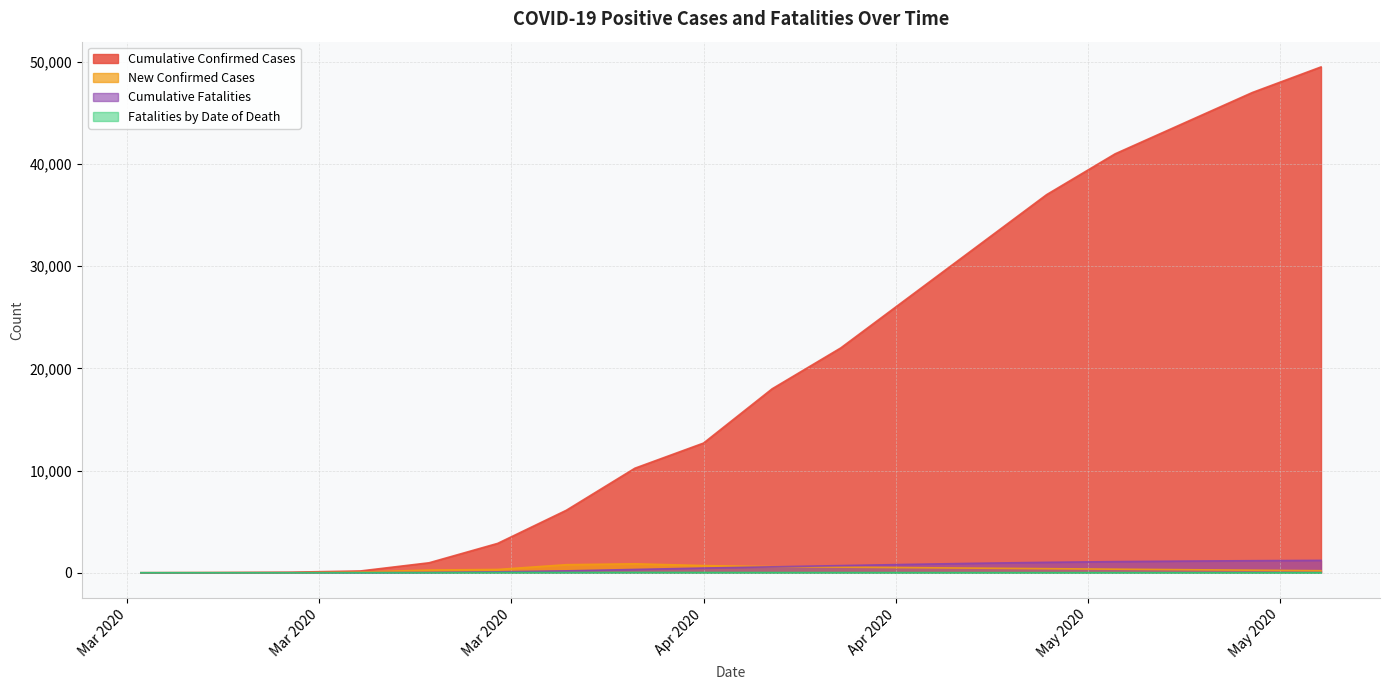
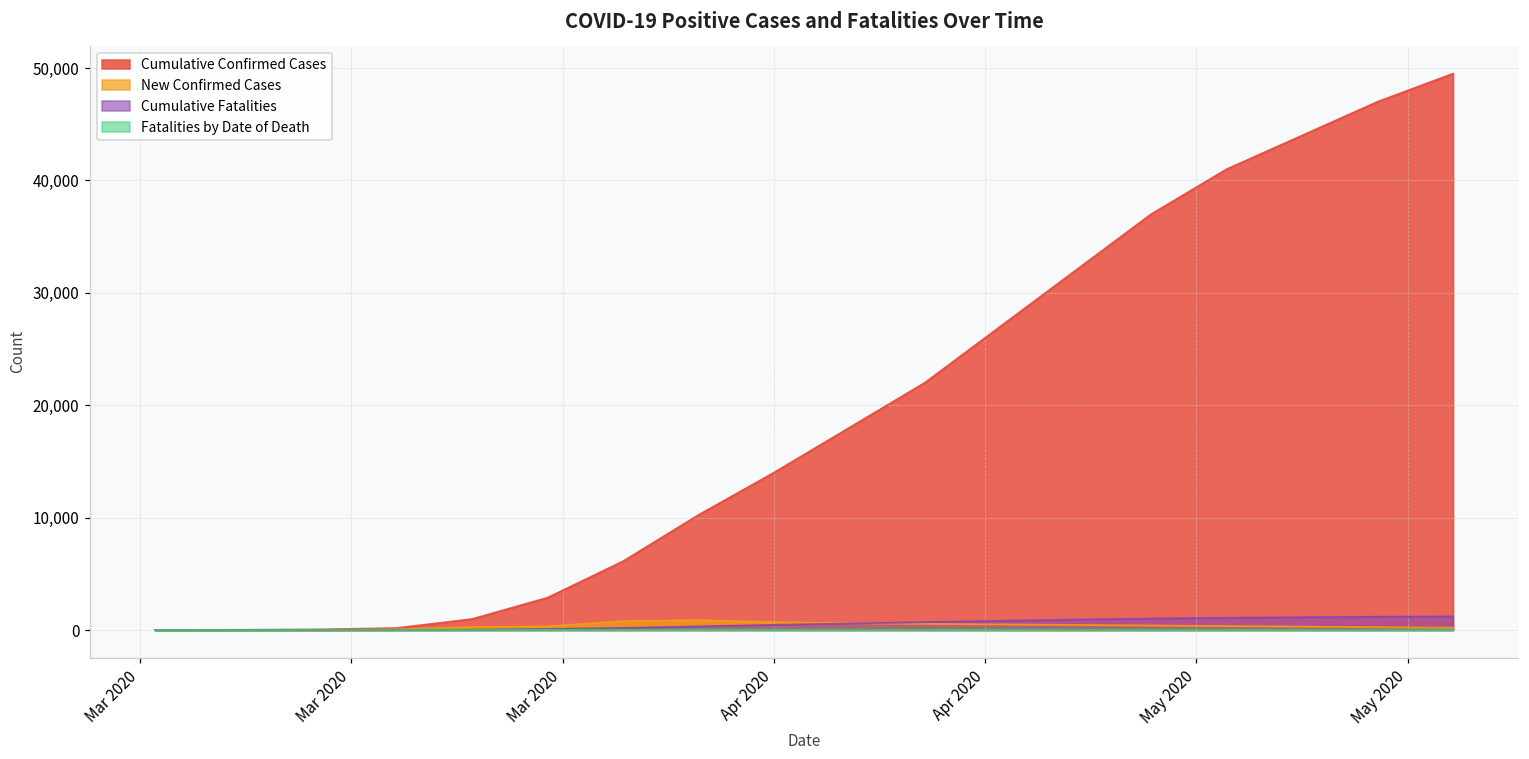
Cumulative Confirmed Cases, Apr 2020: 12,700 -> 14,000
